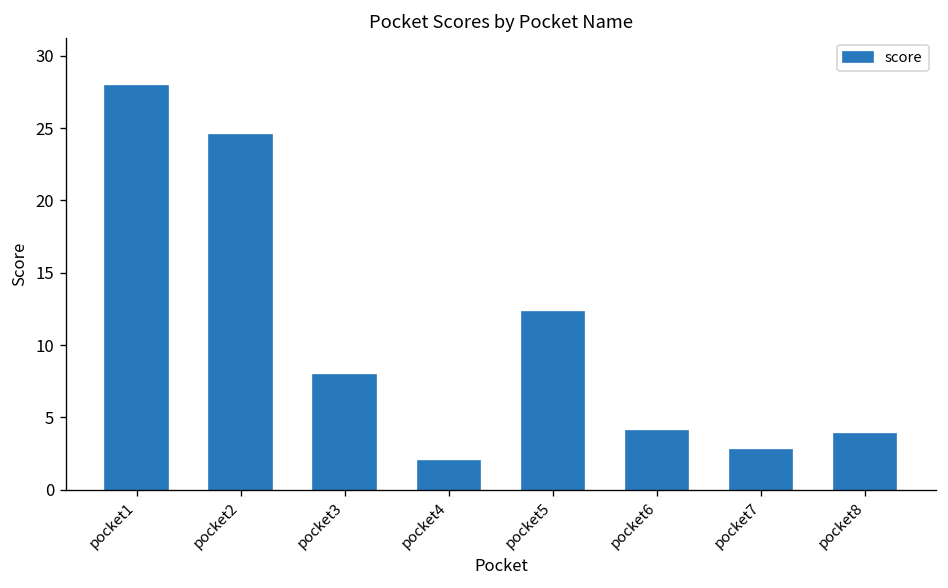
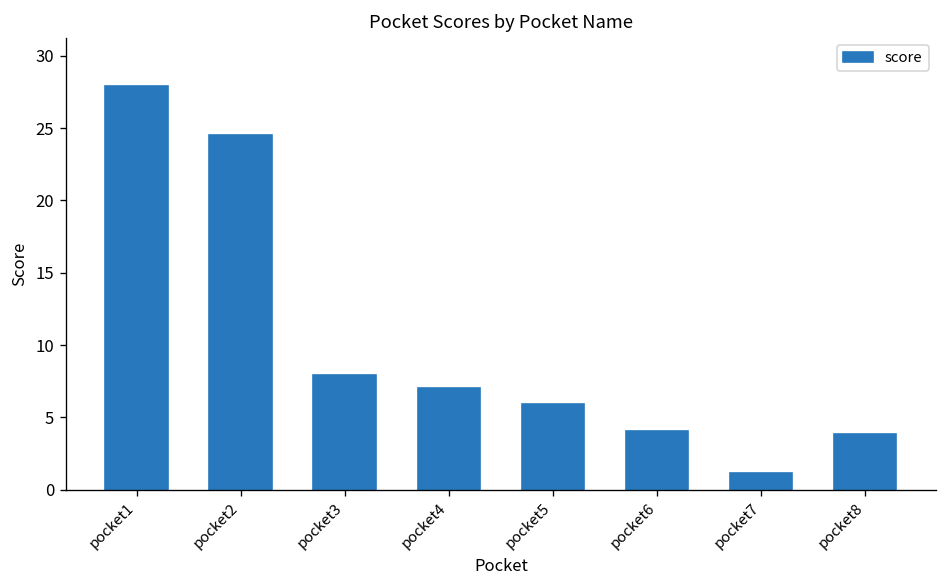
pocket4: 2.0 -> 7.1
pocket5: 12.3 -> 5.9
pocket7: 2.8 -> 1.1
